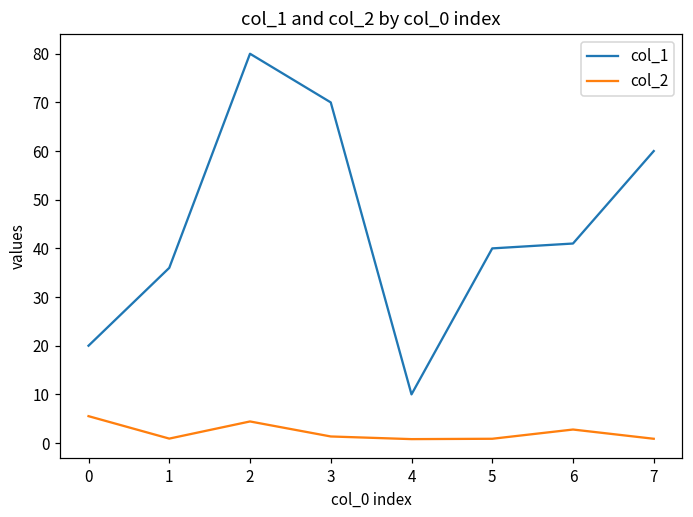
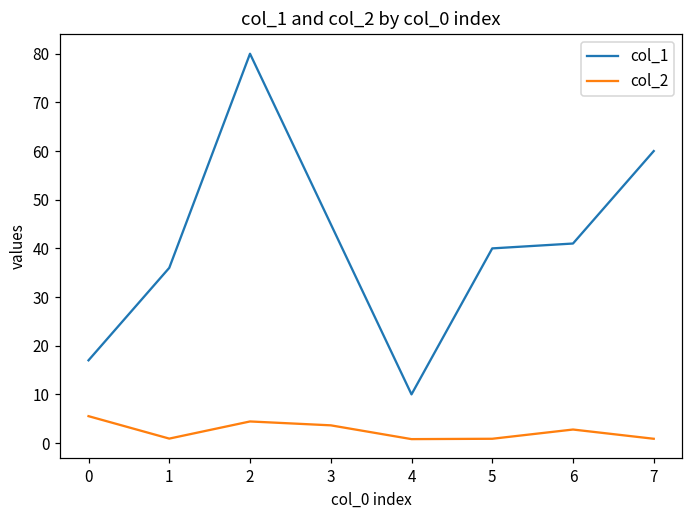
col_1, 0: 20 -> 17
col_1, 3: 70 -> 45
col_2, 3: 1 -> 4
